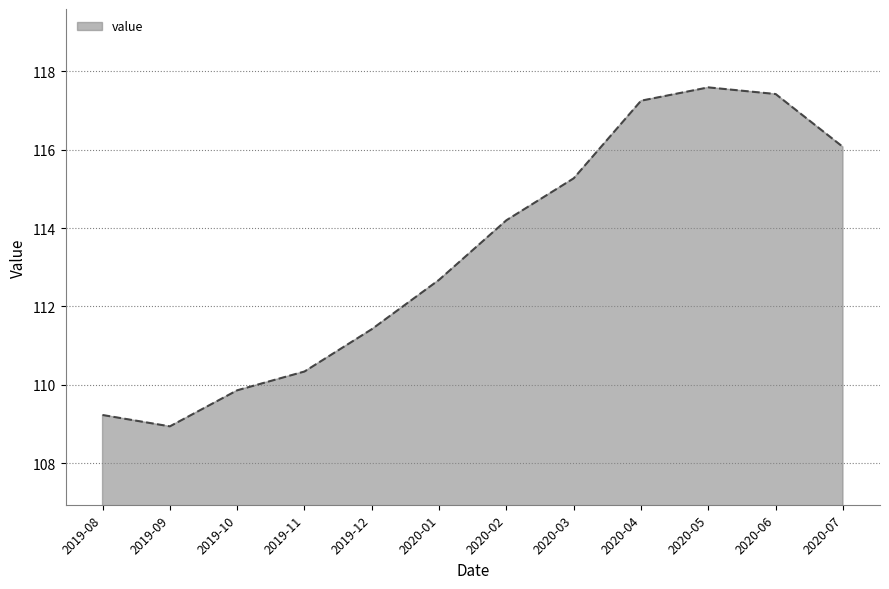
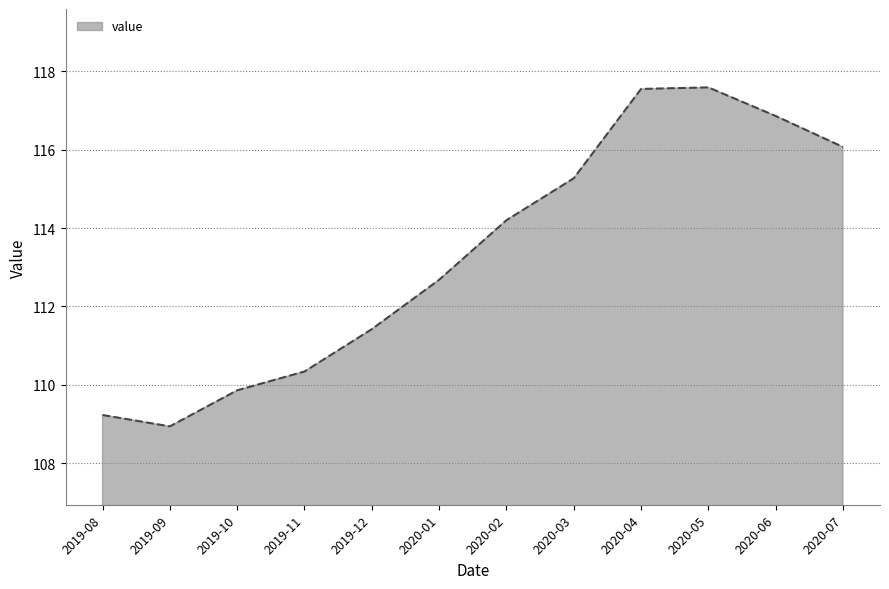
2020-04: 117.3 -> 117.6
2020-06: 117.4 -> 116.9
